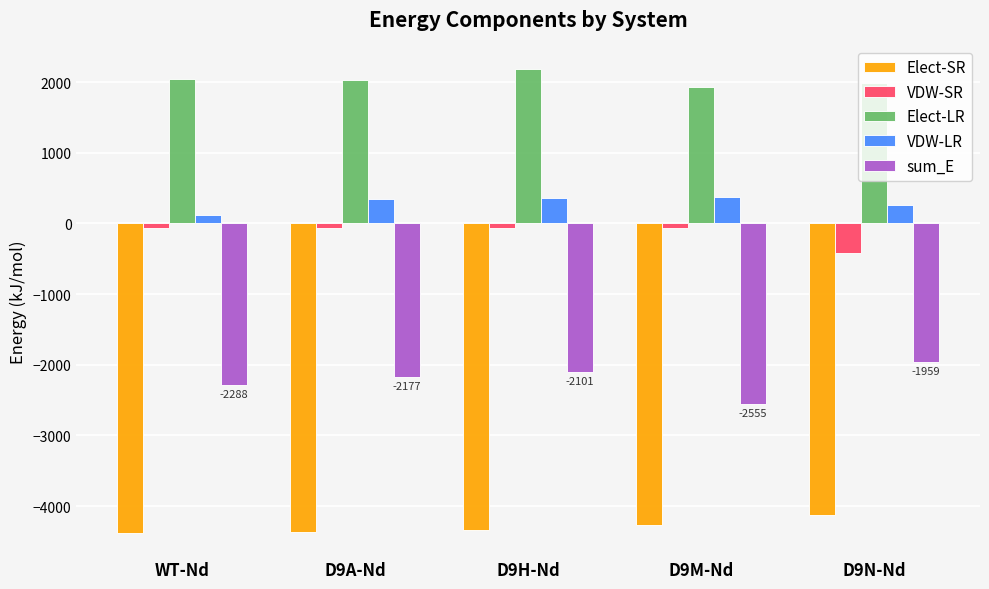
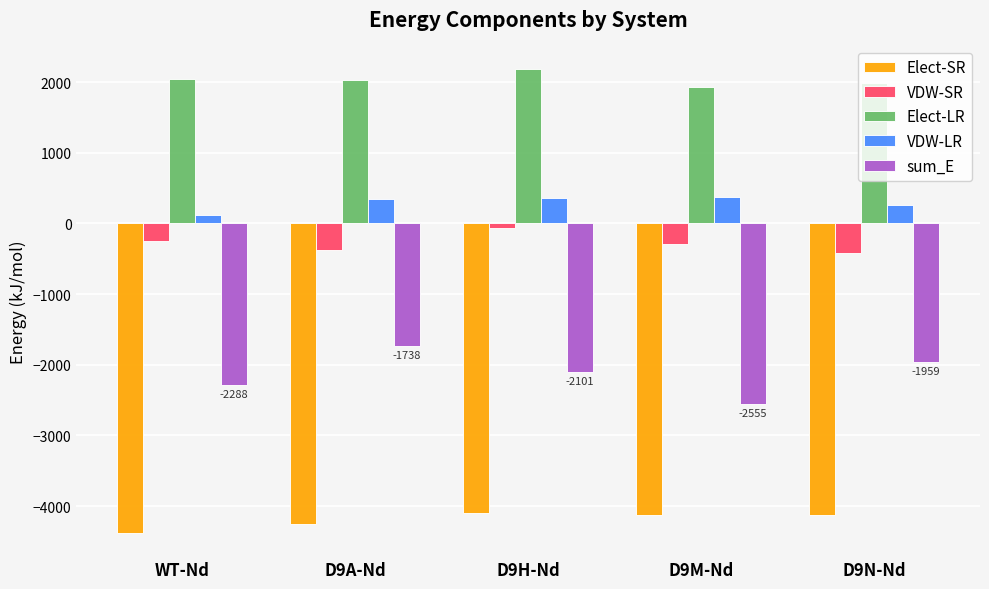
VDW-SR, WT-Nd: -100 -> -200
Elect-SR, D9A-Nd: -4400 -> -4200
VDW-SR, D9A-Nd: -100 -> -400
sum_E, D9A-Nd: -2177 -> -1738
Elect-SR, D9H-Nd: -4300 -> -4100
Elect-SR, D9M-Nd: -4300 -> -4100
VDW-SR, D9M-Nd: -100 -> -300
